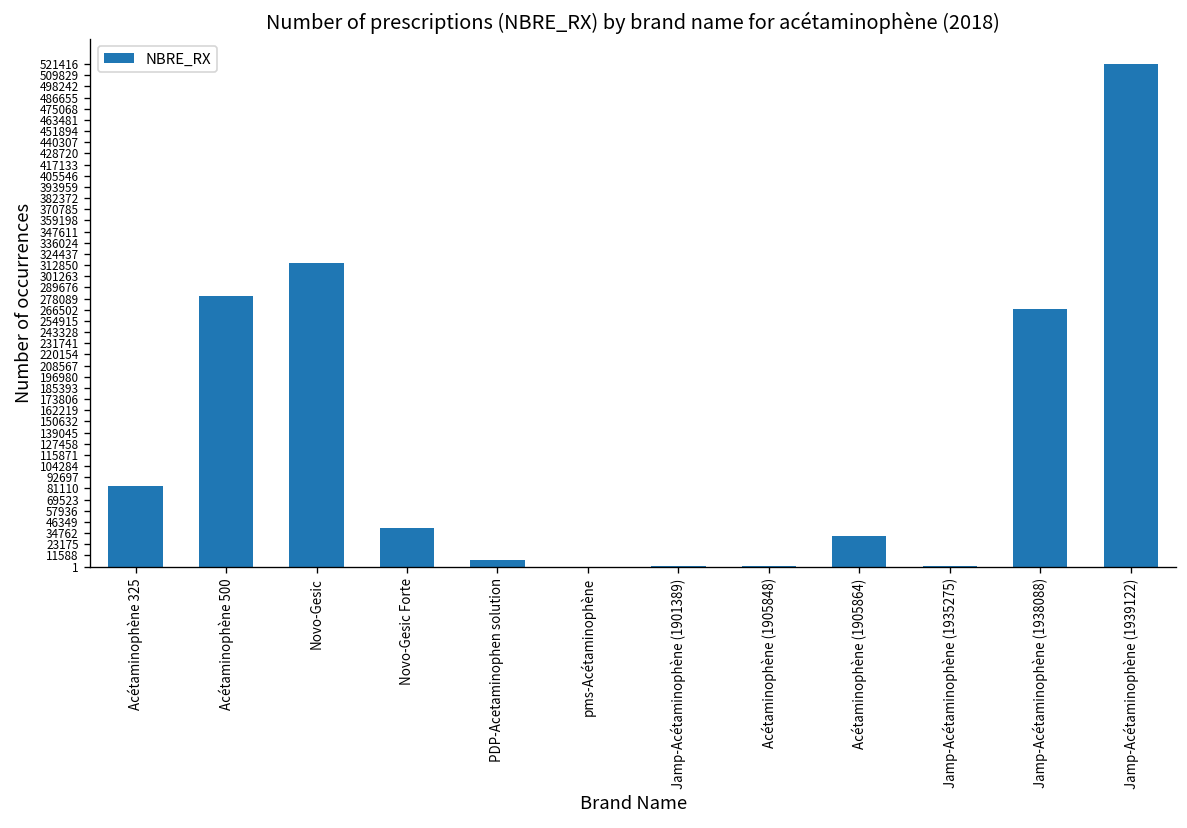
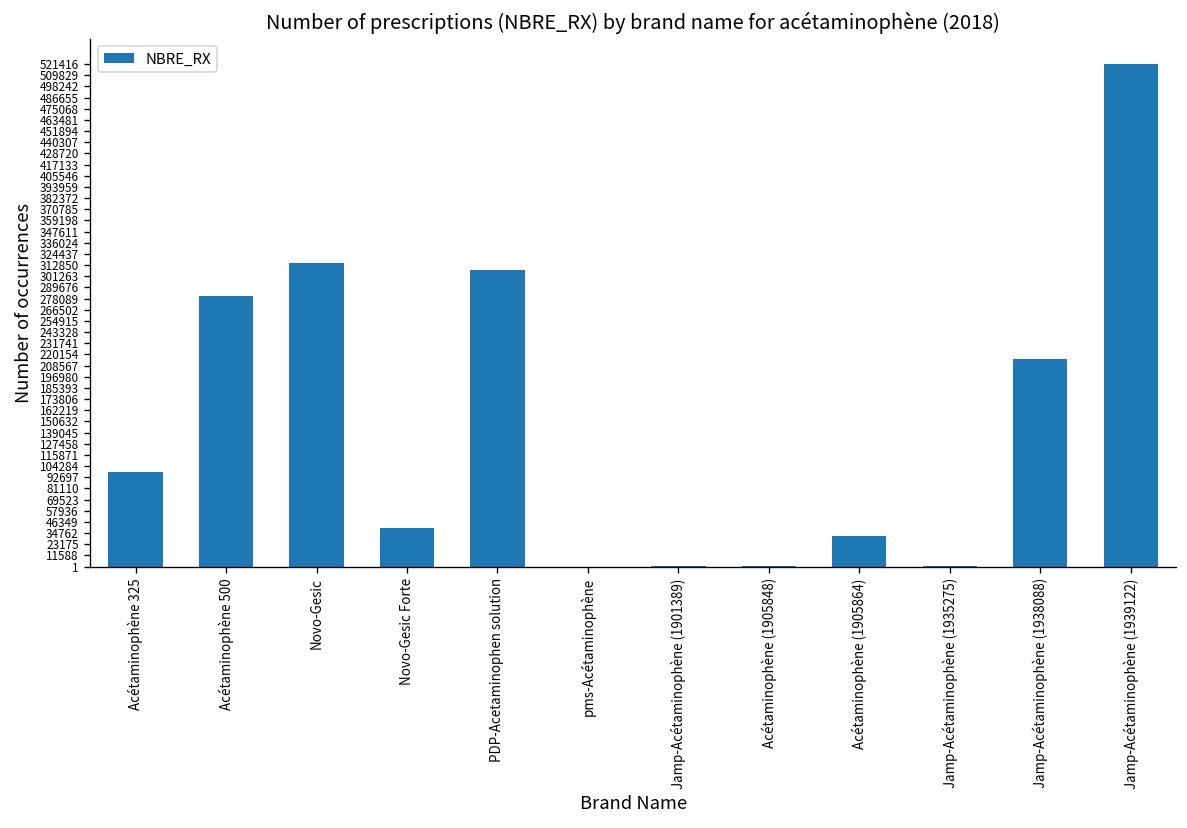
Acétaminophène 325: 80000 -> 100000
PDP-Acetaminophen solution: 10000 -> 310000
Jamp-Acétaminophène (1938088): 270000 -> 220000
